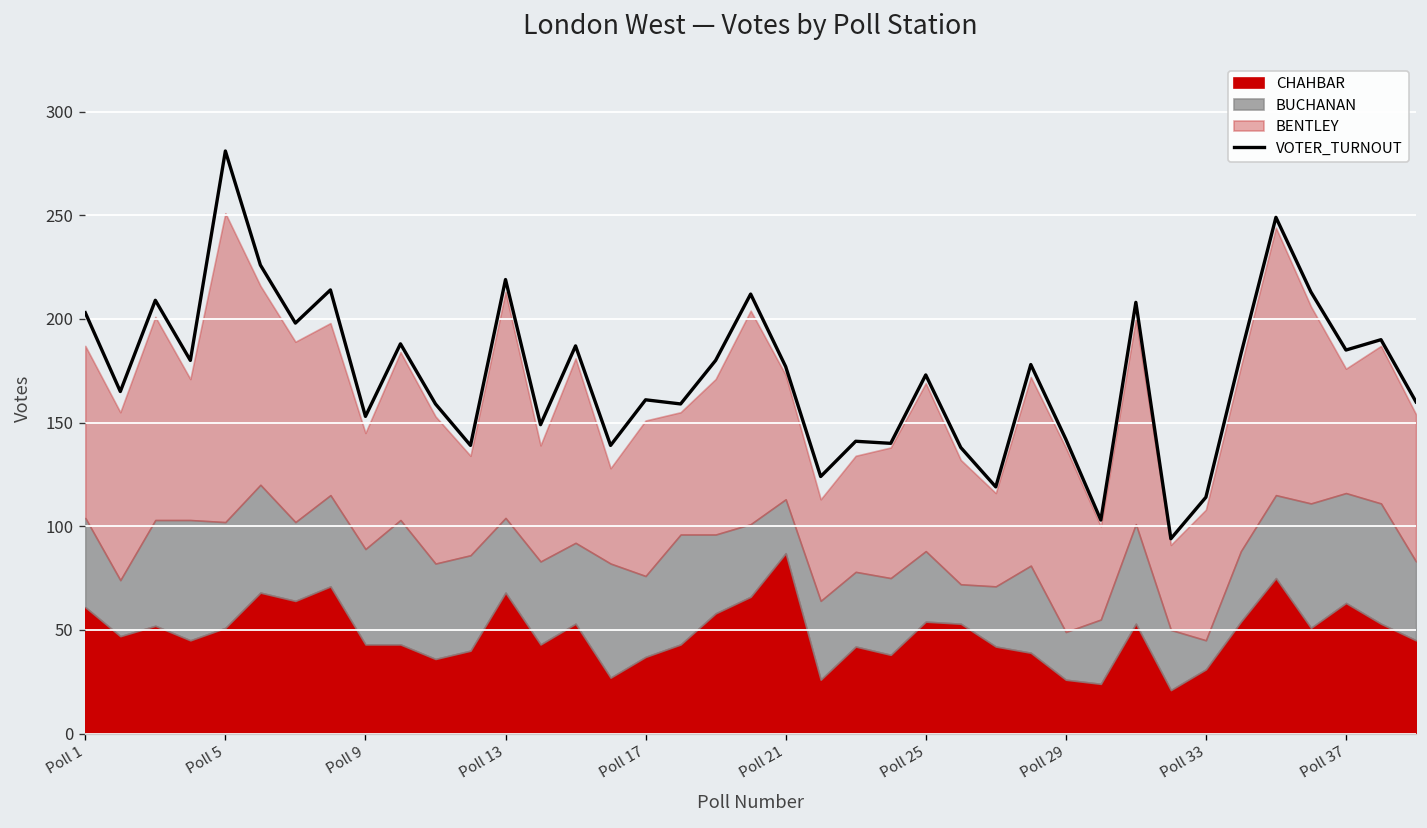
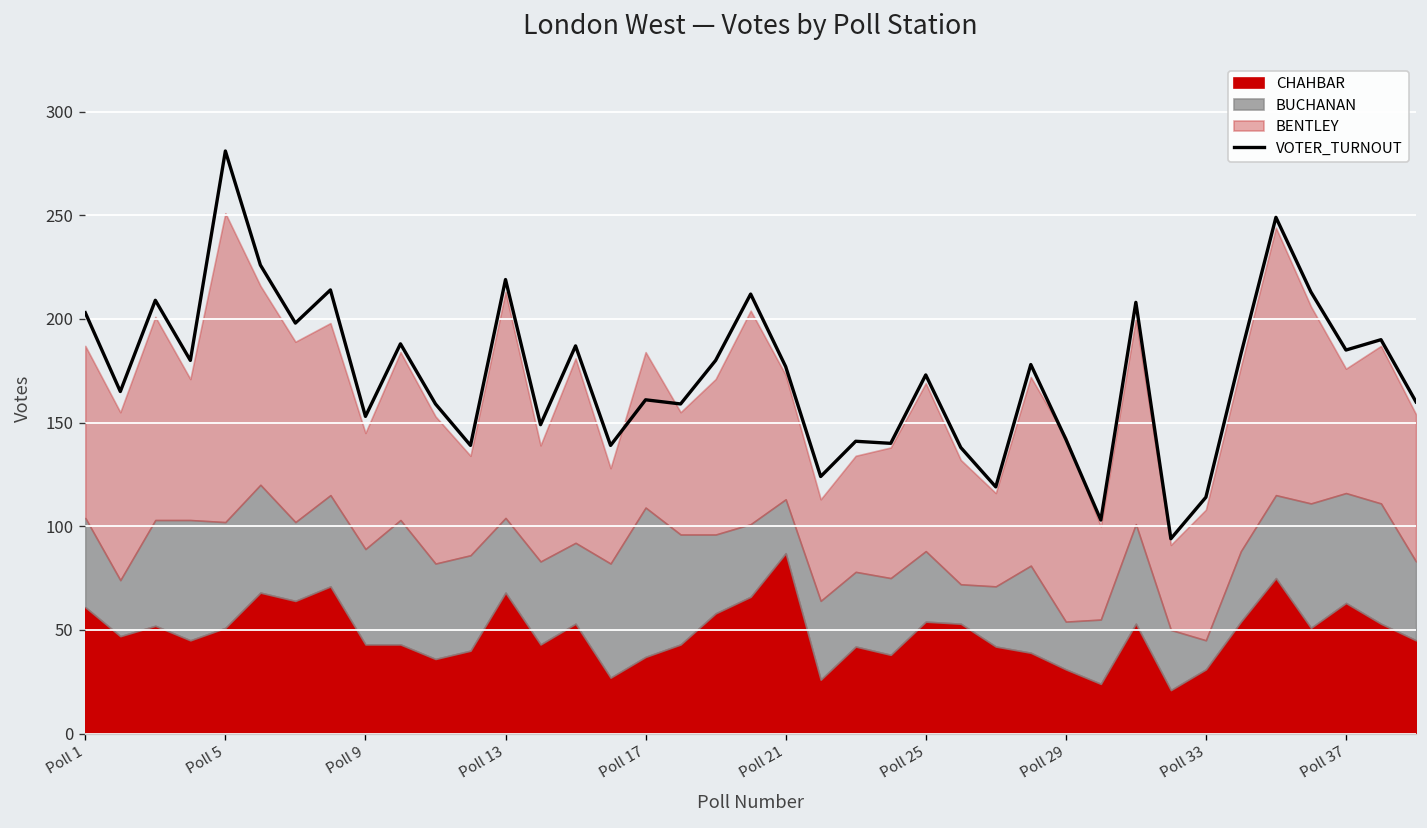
BUCHANAN, Poll 17: 39 -> 72
CHAHBAR, Poll 29: 26 -> 31
